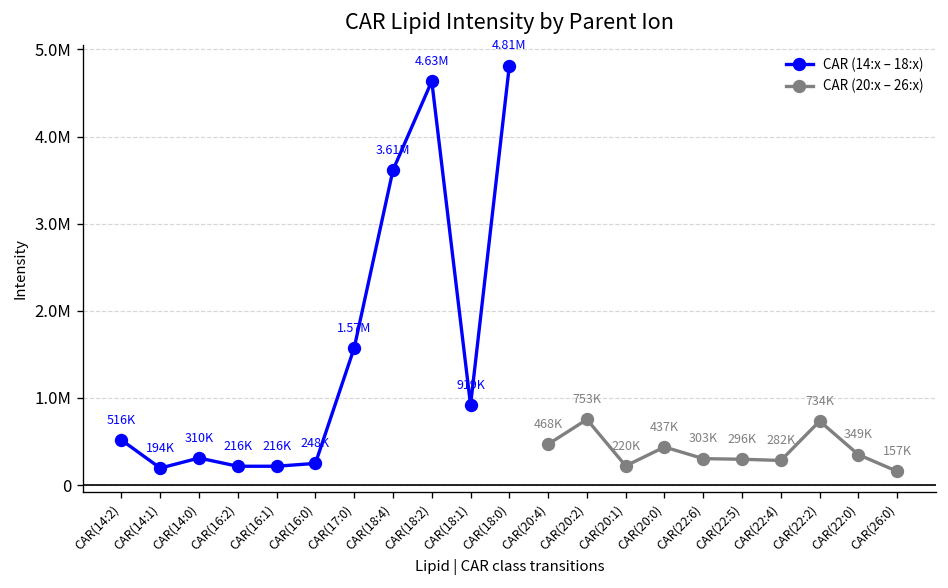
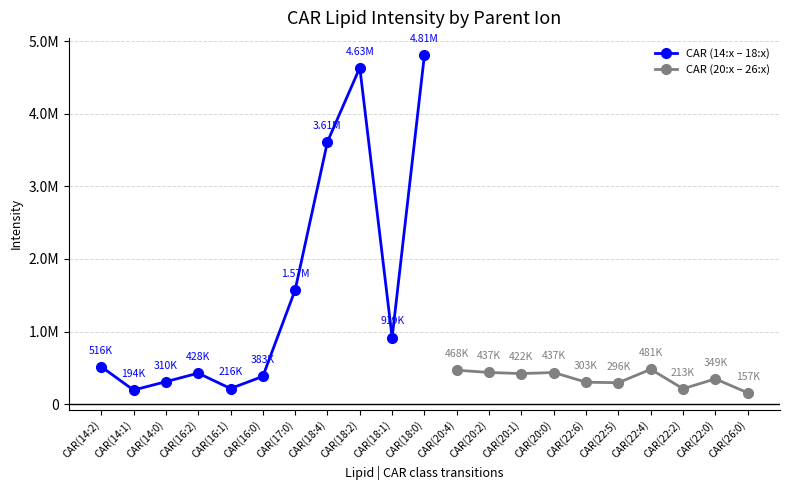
CAR (14:x – 18:x), CAR(16:2): 216K -> 428K
CAR (14:x – 18:x), CAR(16:0): 248K -> 383K
CAR (20:x – 26:x), CAR(20:2): 753K -> 437K
CAR (20:x – 26:x), CAR(20:1): 220K -> 422K
CAR (20:x – 26:x), CAR(22:4): 282K -> 481K
CAR (20:x – 26:x), CAR(22:2): 734K -> 213K
